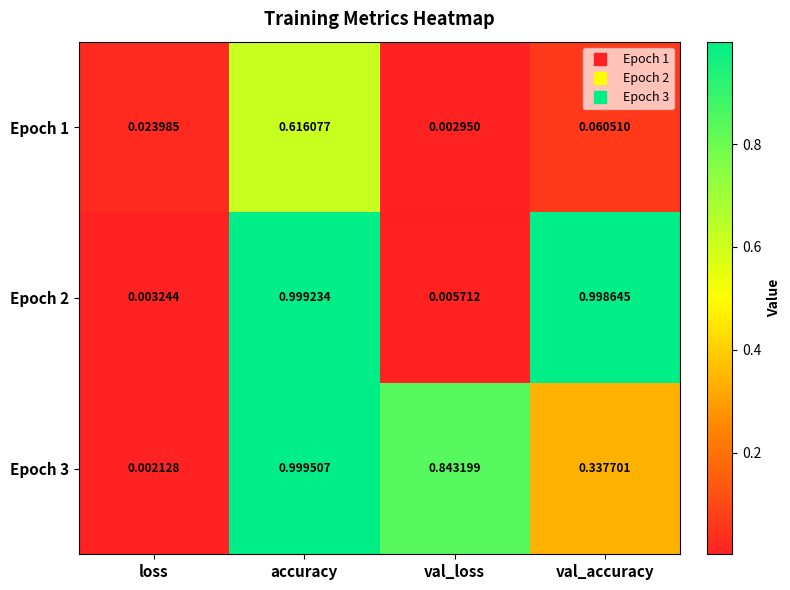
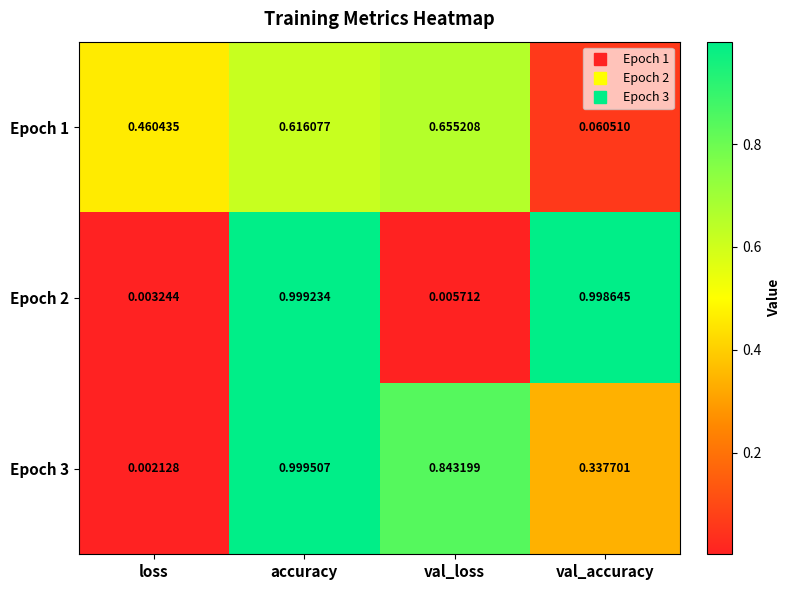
Epoch 1, loss: 0.023985 -> 0.460435
Epoch 1, val_loss: 0.002950 -> 0.655208
